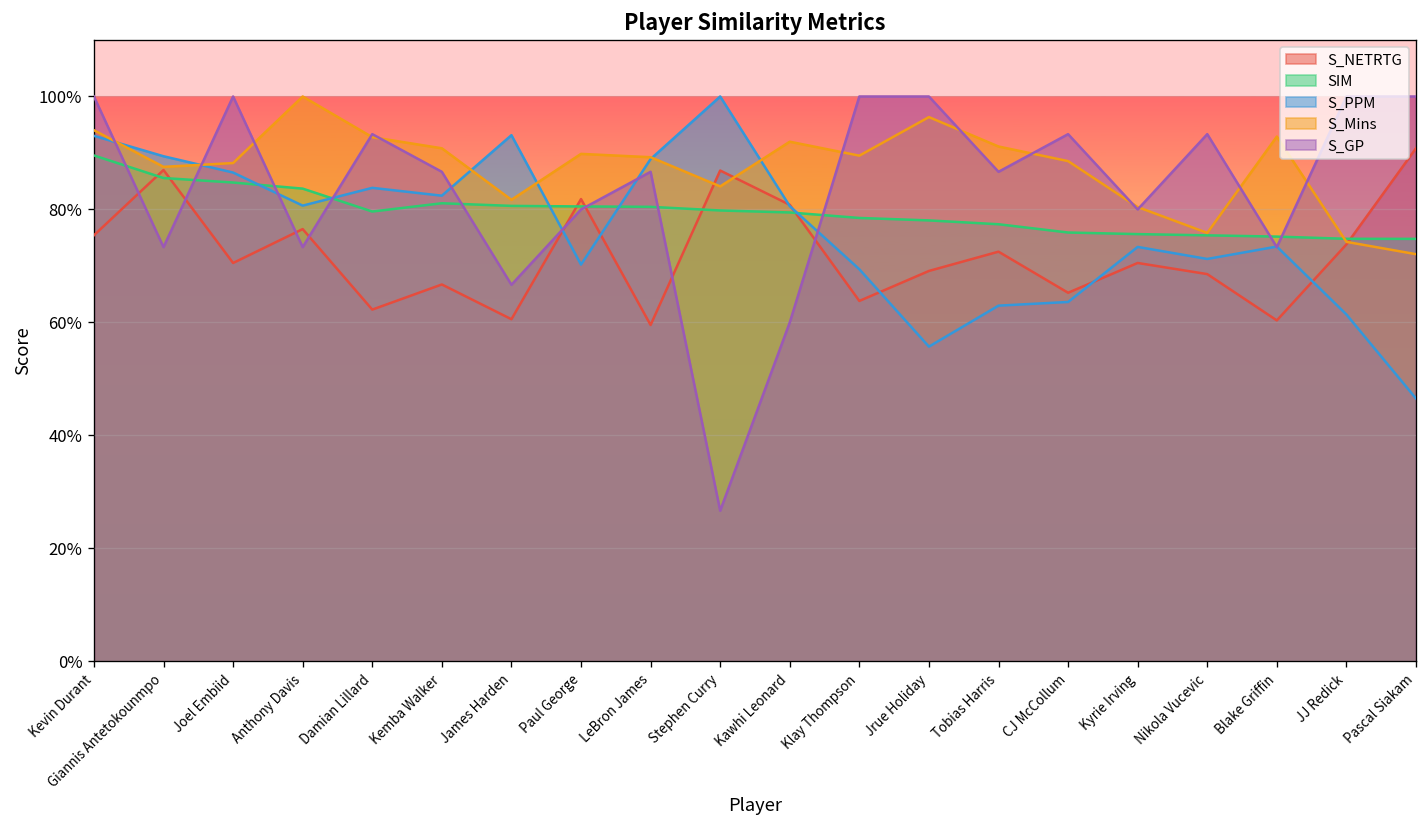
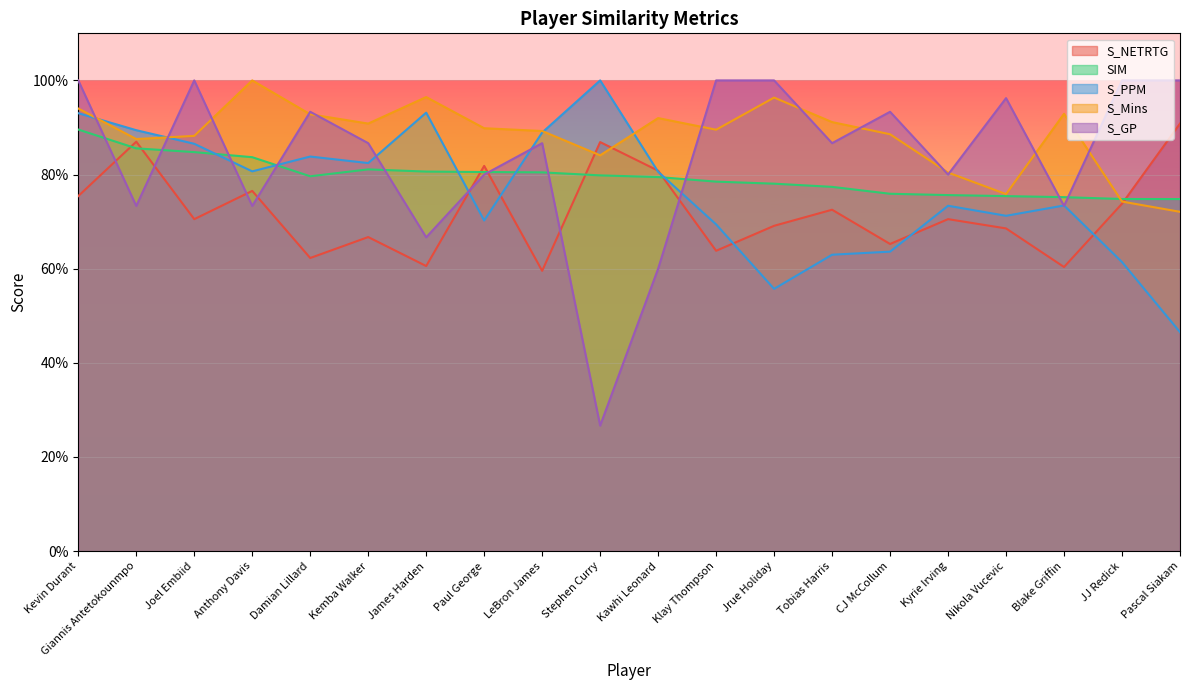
S_Mins, James Harden: 82% -> 96%
S_GP, Nikola Vucevic: 93% -> 96%
